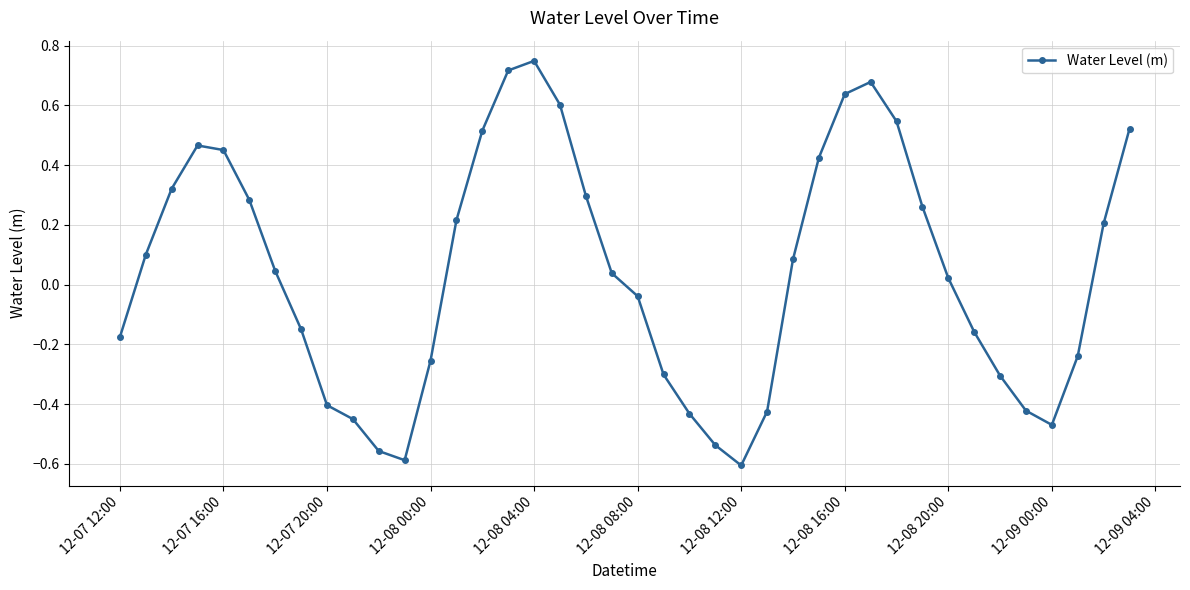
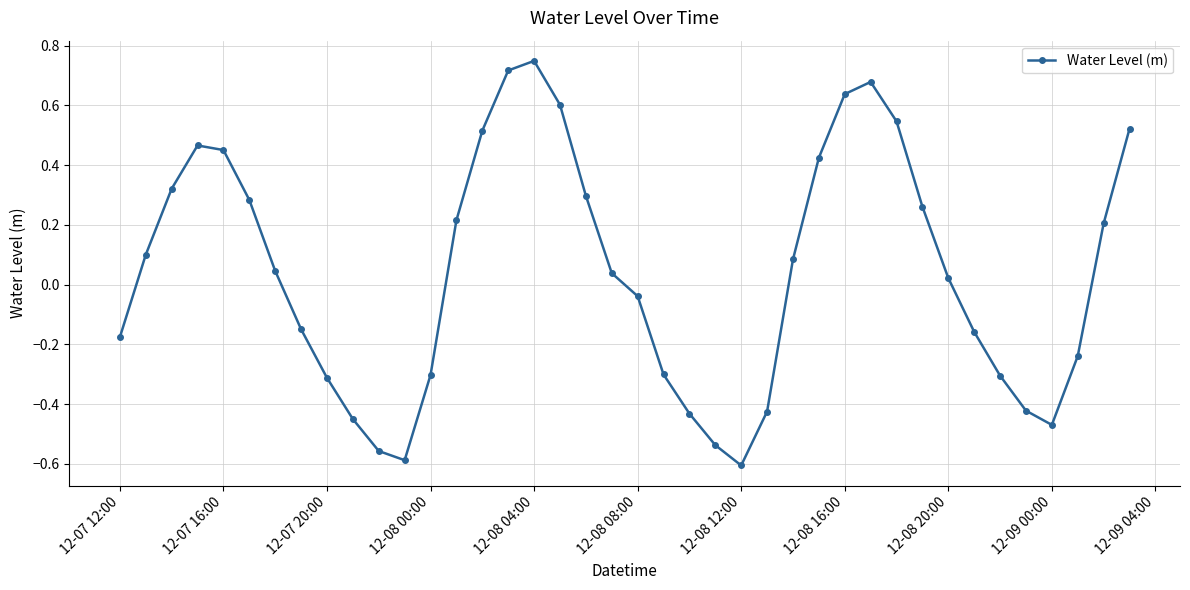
12-07 20:00: -0.40 -> -0.31
12-08 00:00: -0.25 -> -0.30
